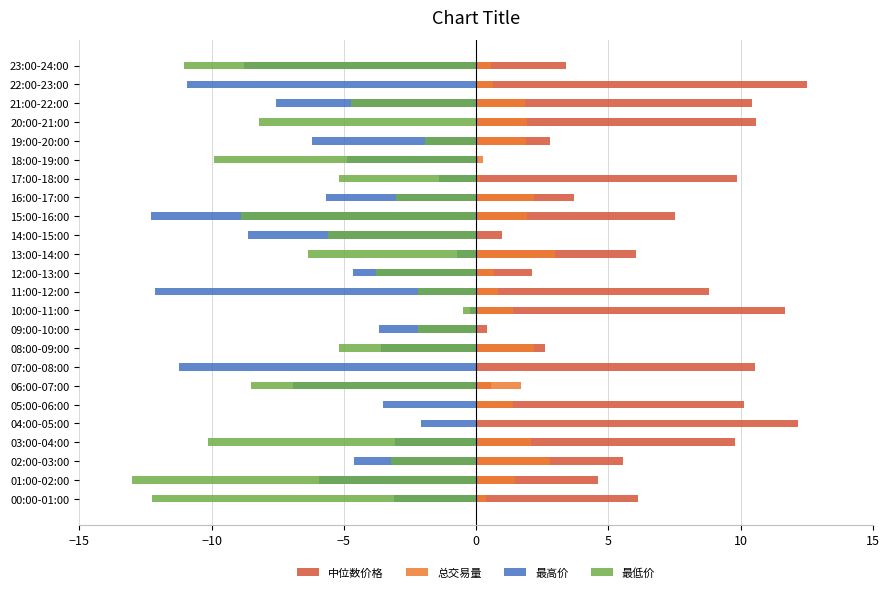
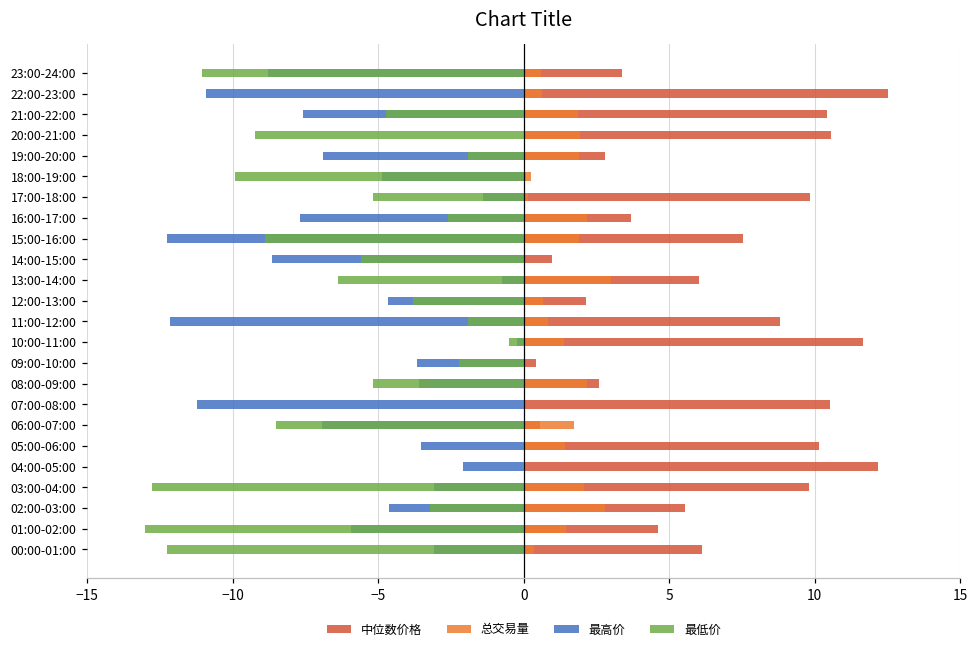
最低价, 20:00-21:00: -8.2 -> -9.2
最高价, 19:00-20:00: -6.2 -> -6.9
最高价, 16:00-17:00: -5.7 -> -7.7
最低价, 16:00-17:00: -3.0 -> -2.6
最低价, 11:00-12:00: -2.2 -> -1.9
最低价, 03:00-04:00: -10.1 -> -12.8
